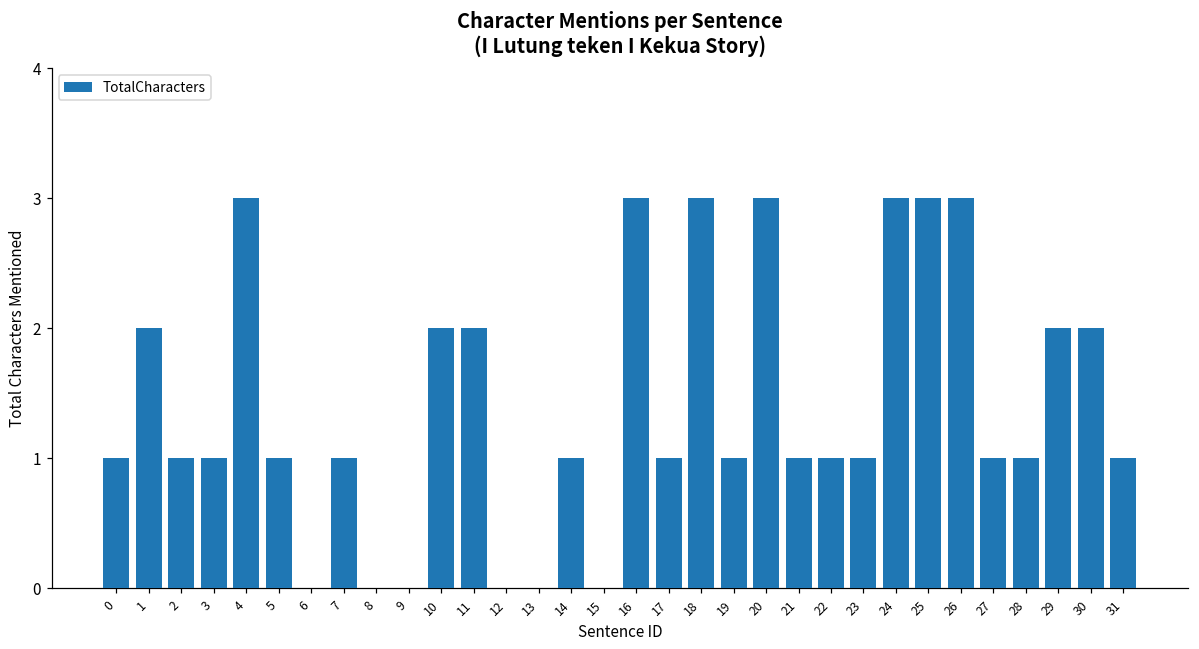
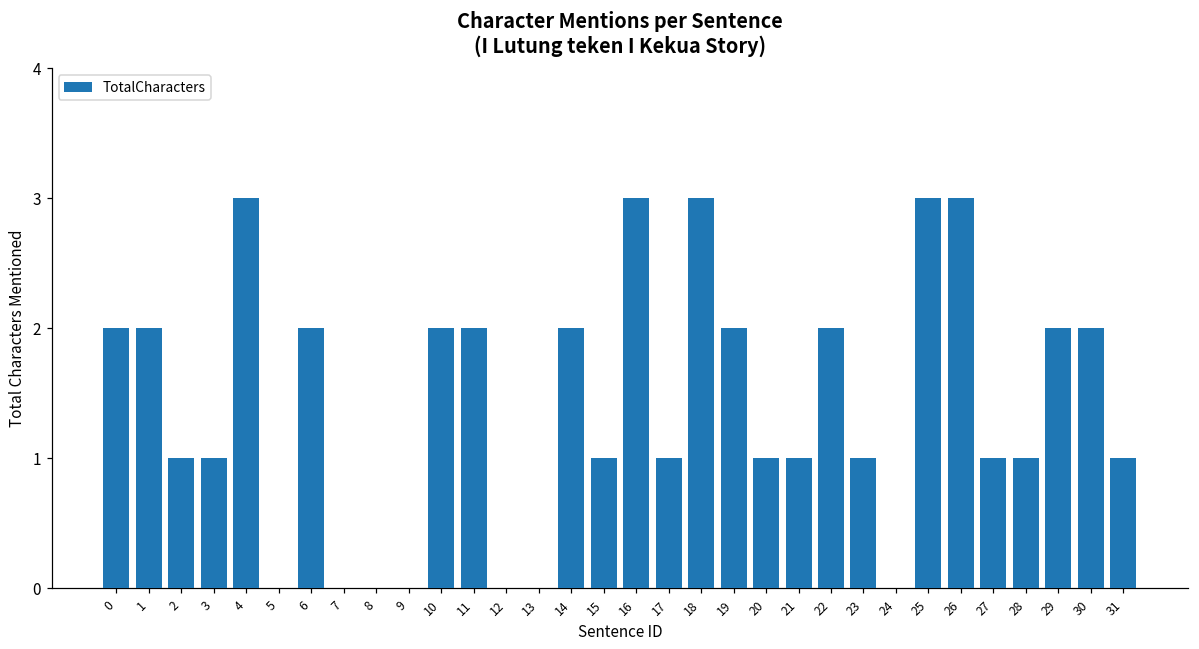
0: 1 -> 2
5: 1 -> 0
6: 0 -> 2
7: 1 -> 0
14: 1 -> 2
15: 0 -> 1
19: 1 -> 2
20: 3 -> 1
22: 1 -> 2
24: 3 -> 0
